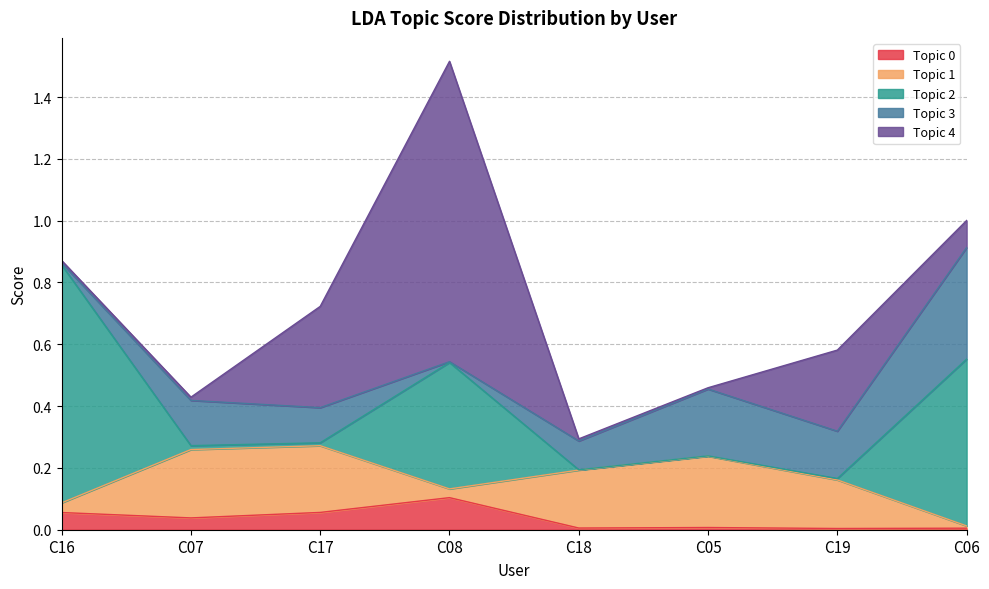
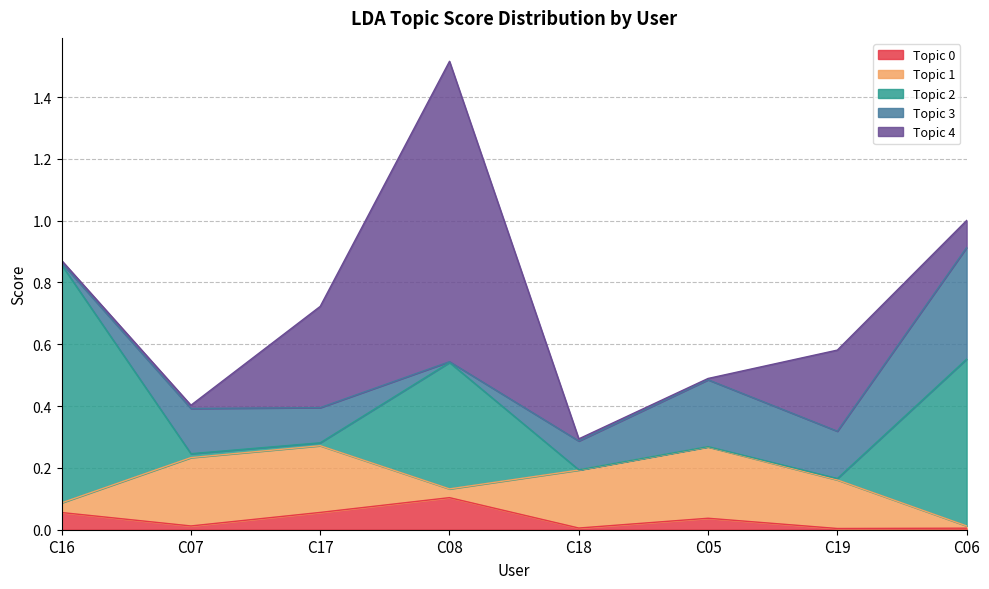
Topic 0, C07: 0.04 -> 0.01
Topic 0, C05: 0.01 -> 0.04
